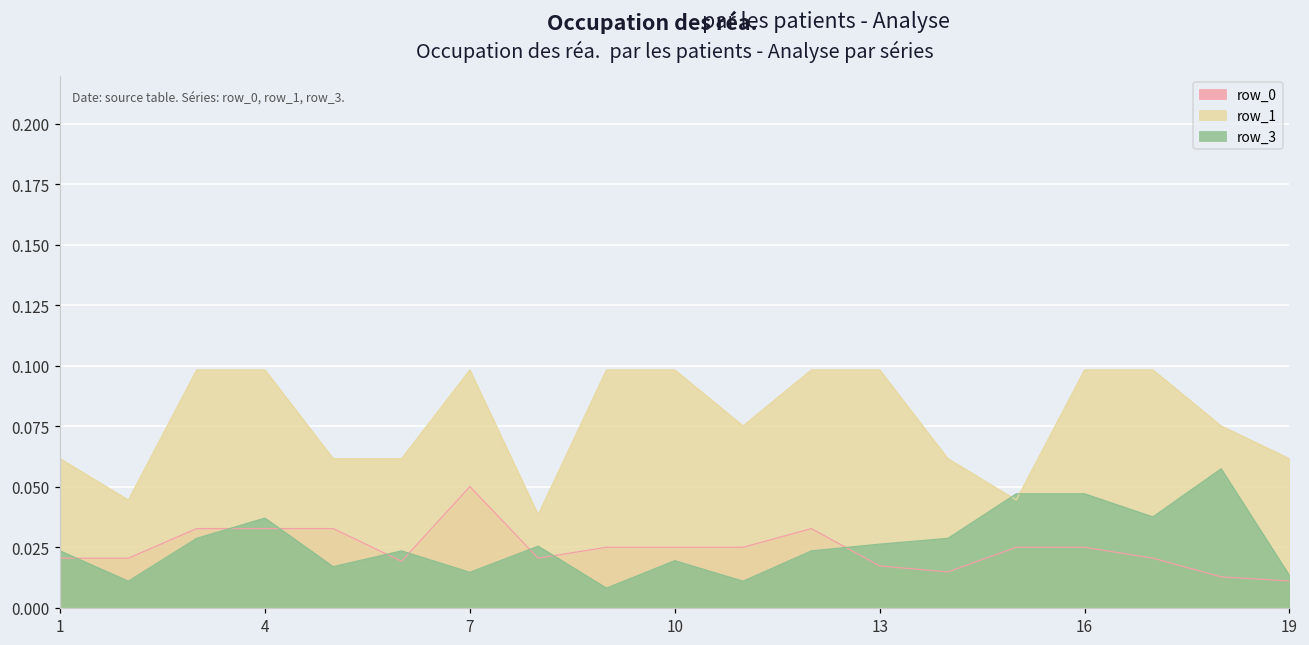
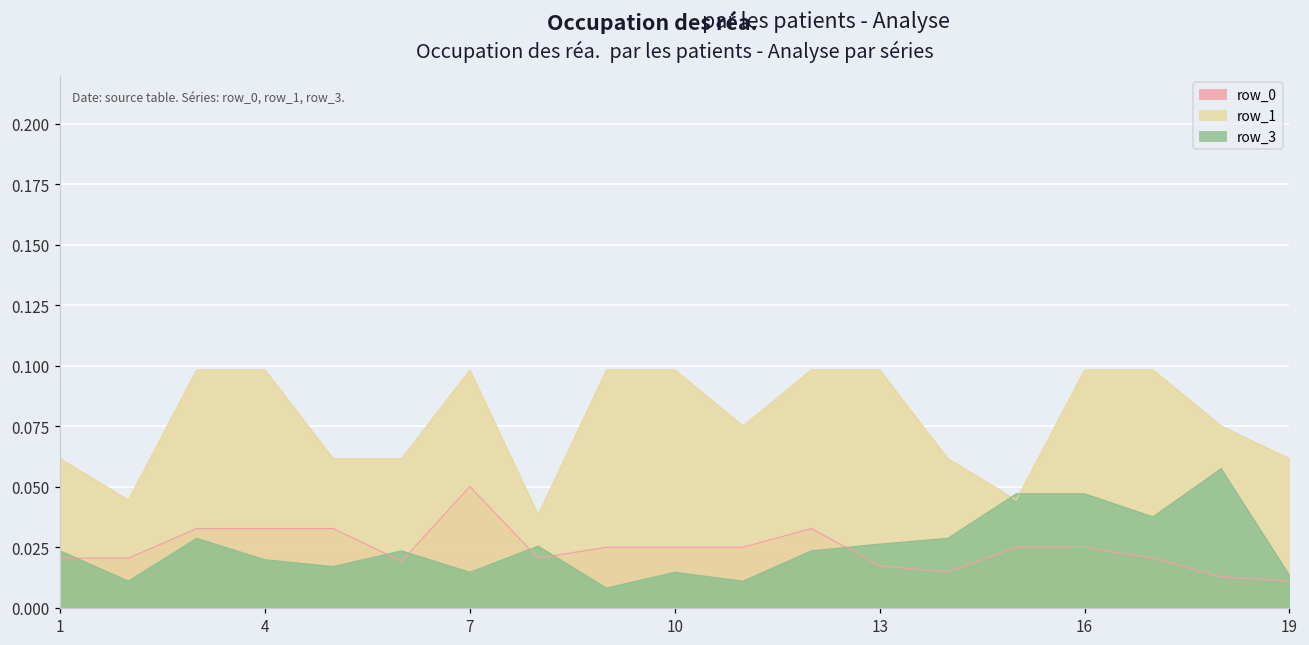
row_3, 4: 0.037 -> 0.020
row_3, 10: 0.020 -> 0.015
